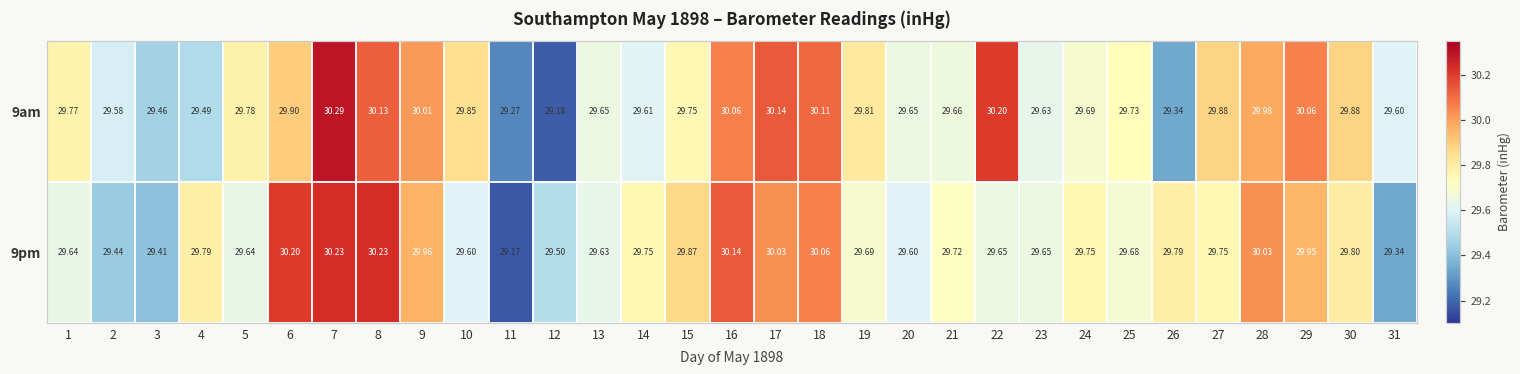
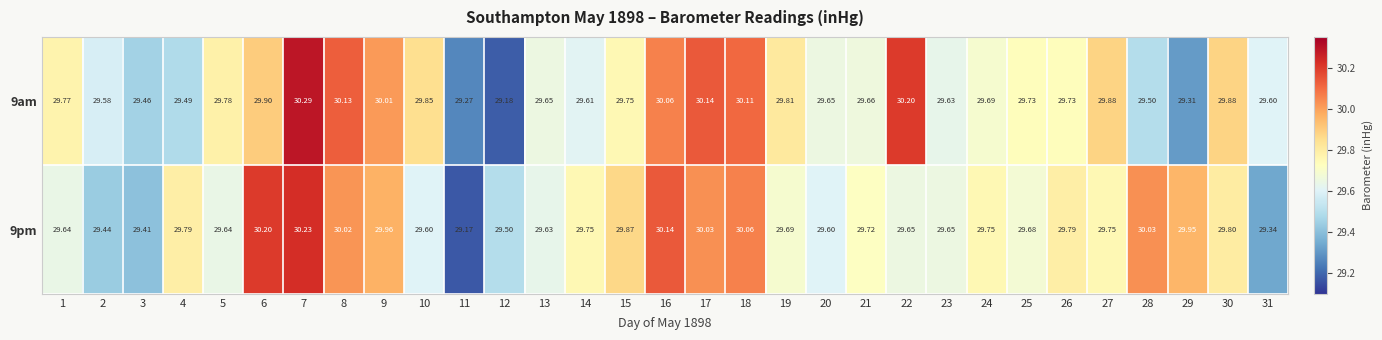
9am, 26: 29.34 -> 29.73
9am, 28: 29.98 -> 29.50
9am, 29: 30.06 -> 29.31
9pm, 8: 30.23 -> 30.02
